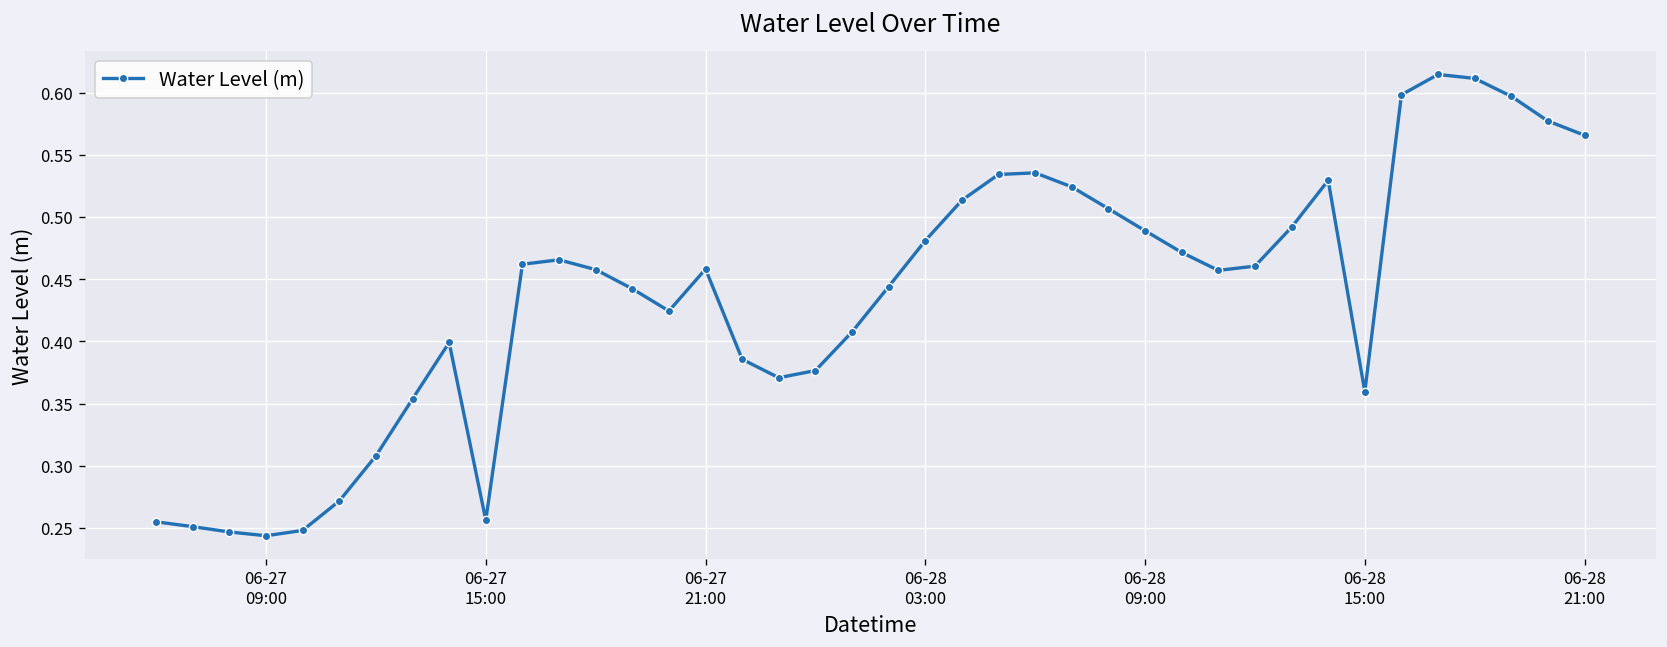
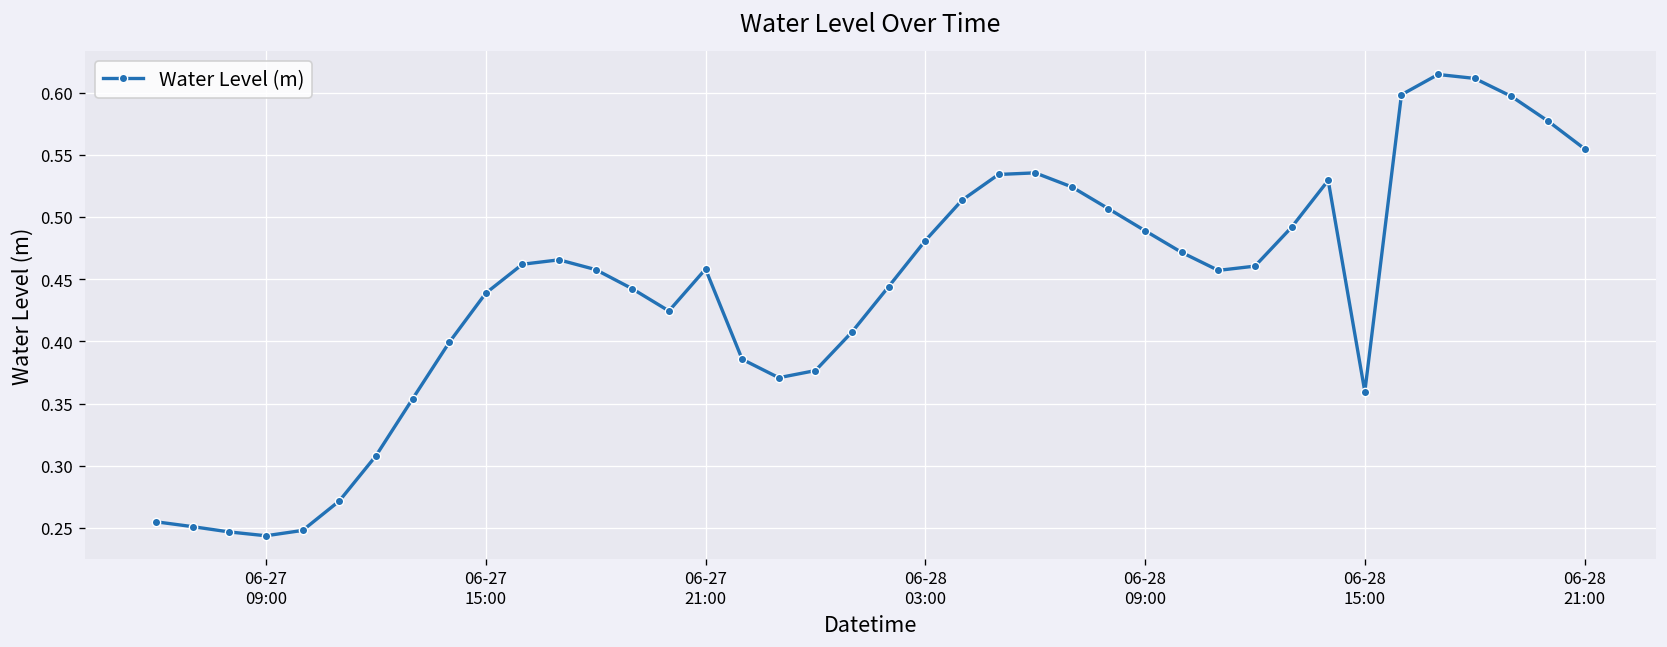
06-27 15:00: 0.256 -> 0.439
06-28 21:00: 0.566 -> 0.555
